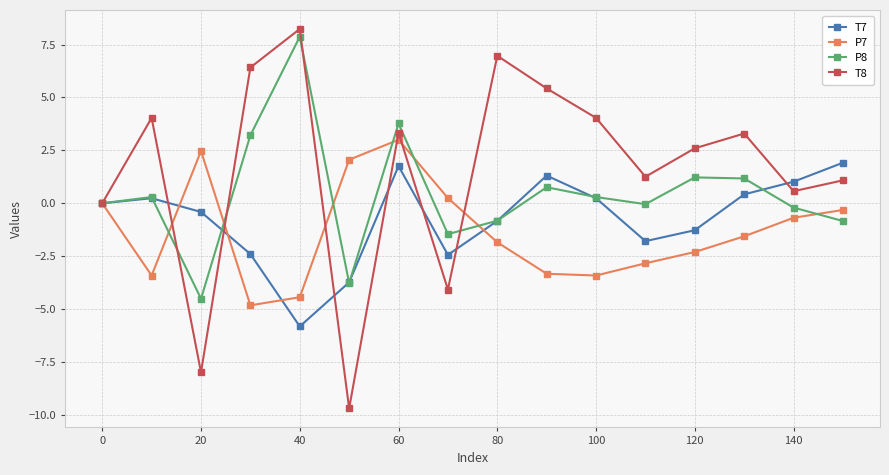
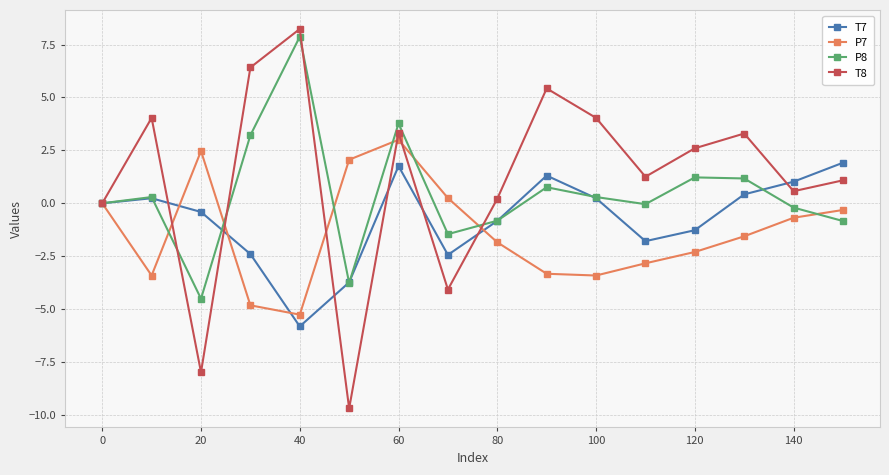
P7, 40: -4.4 -> -5.3
T8, 80: 7.0 -> 0.2
